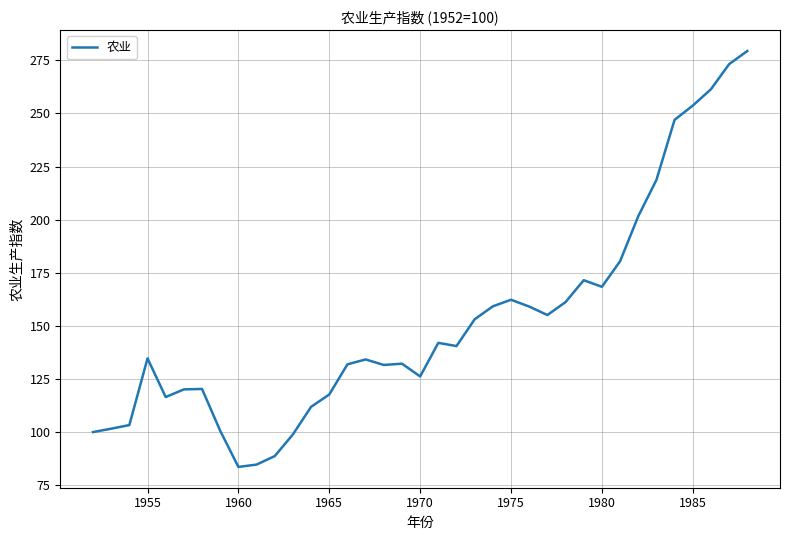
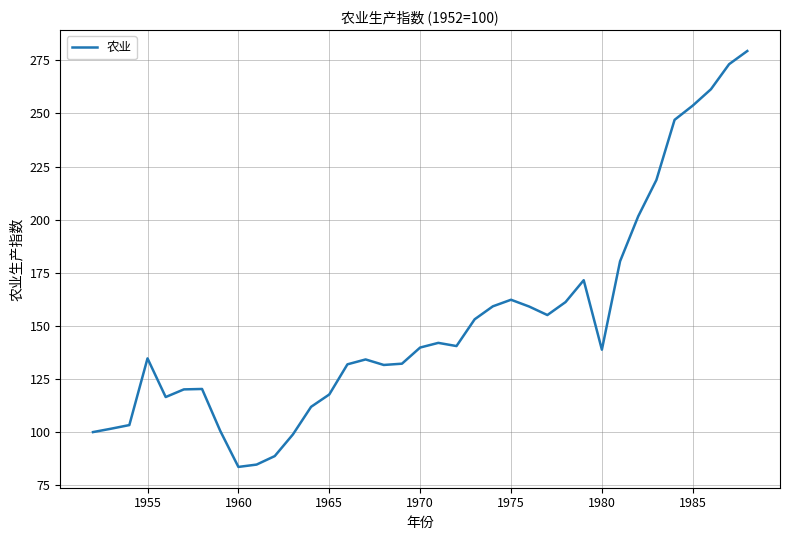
1970: 126 -> 140
1980: 168 -> 139
